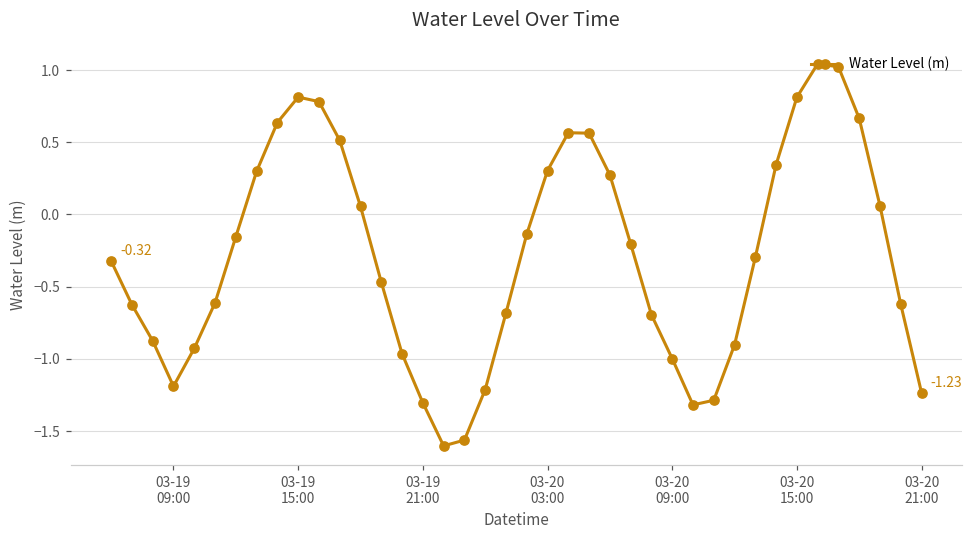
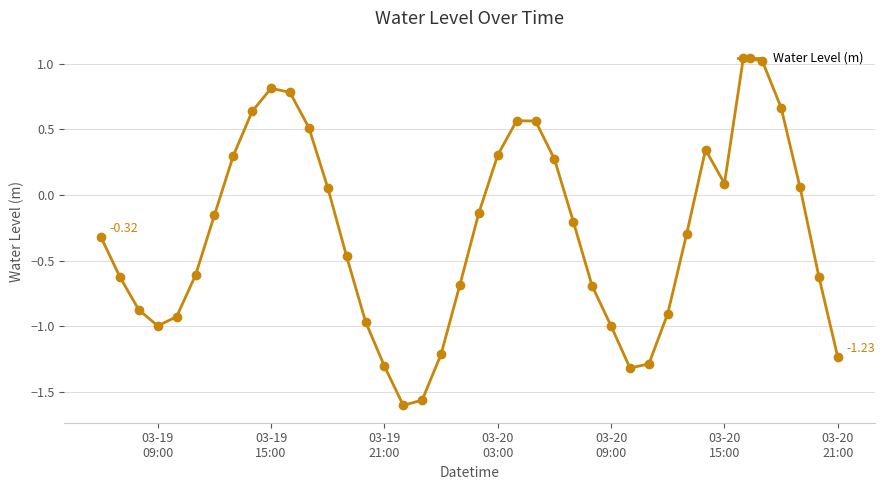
03-19 09:00: -1.19 -> -1.00
03-20 15:00: 0.81 -> 0.09
